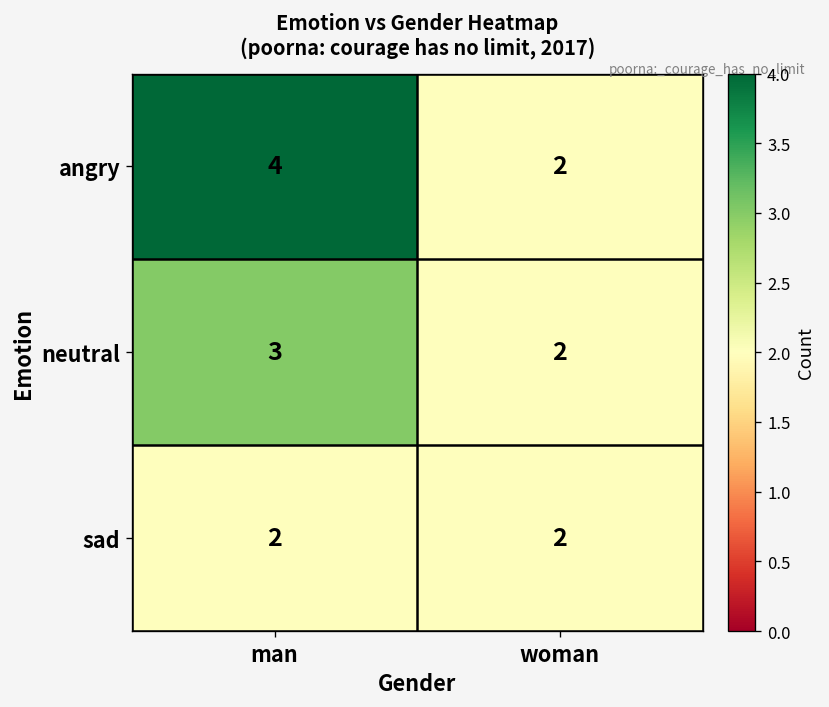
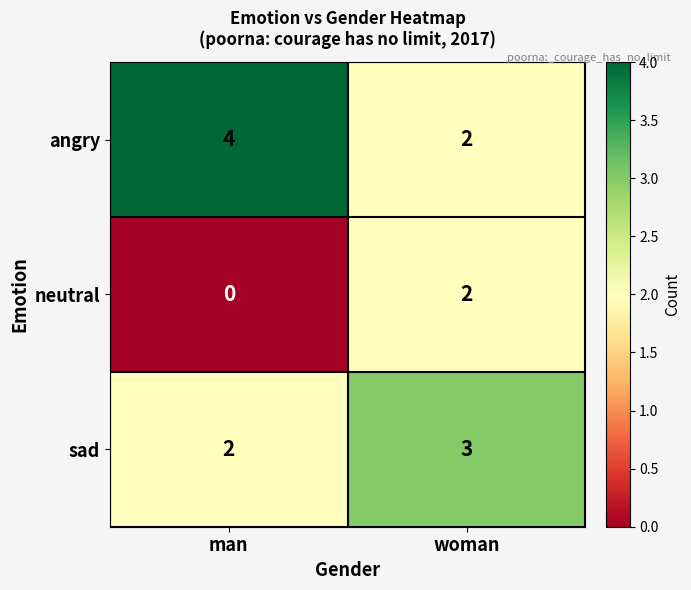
neutral, man: 3 -> 0
sad, woman: 2 -> 3
